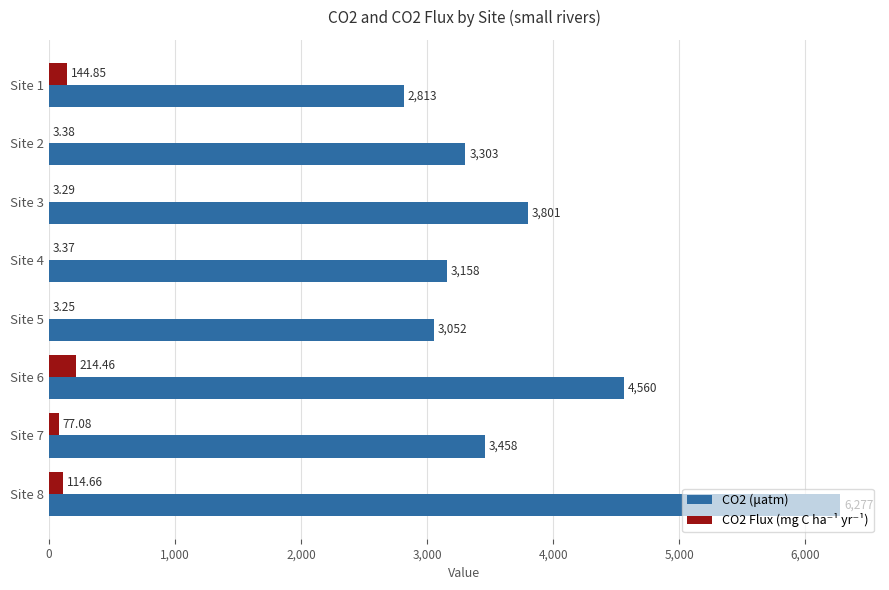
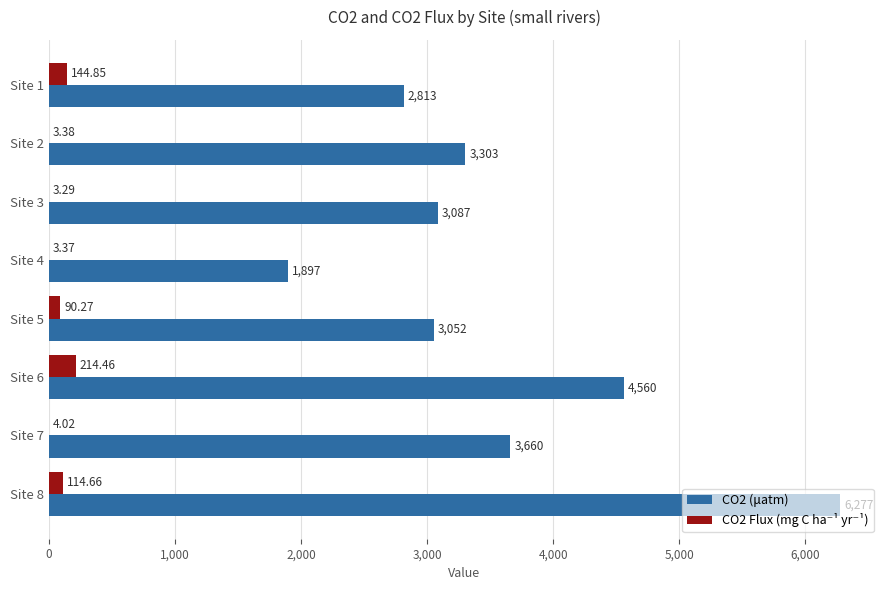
CO2 (μatm), Site 3: 3,801 -> 3,087
CO2 (μatm), Site 4: 3,158 -> 1,897
CO2 Flux (mg C ha⁻¹ yr⁻¹), Site 5: 3.25 -> 90.27
CO2 Flux (mg C ha⁻¹ yr⁻¹), Site 7: 77.08 -> 4.02
CO2 (μatm), Site 7: 3,458 -> 3,660
